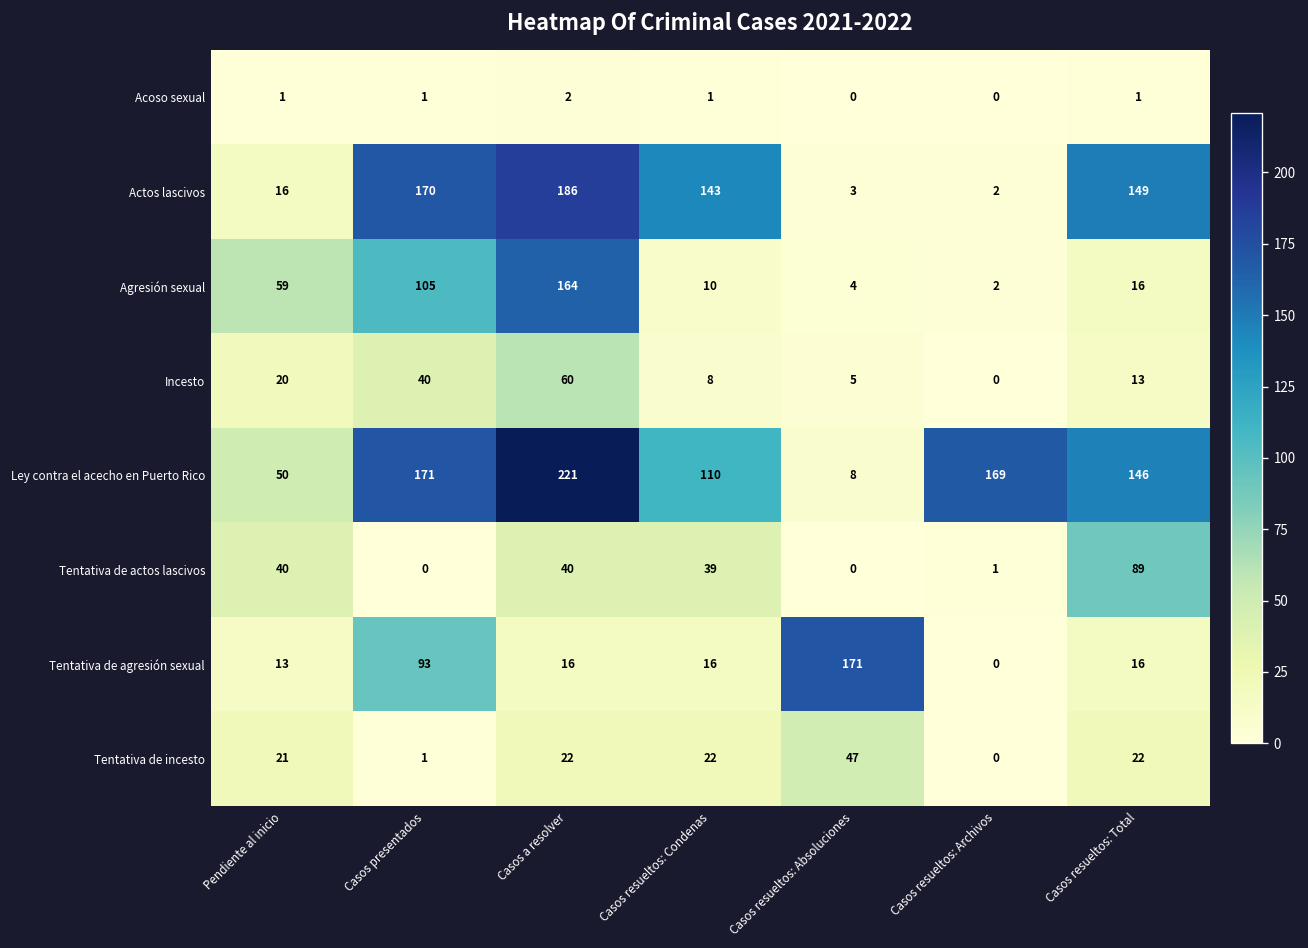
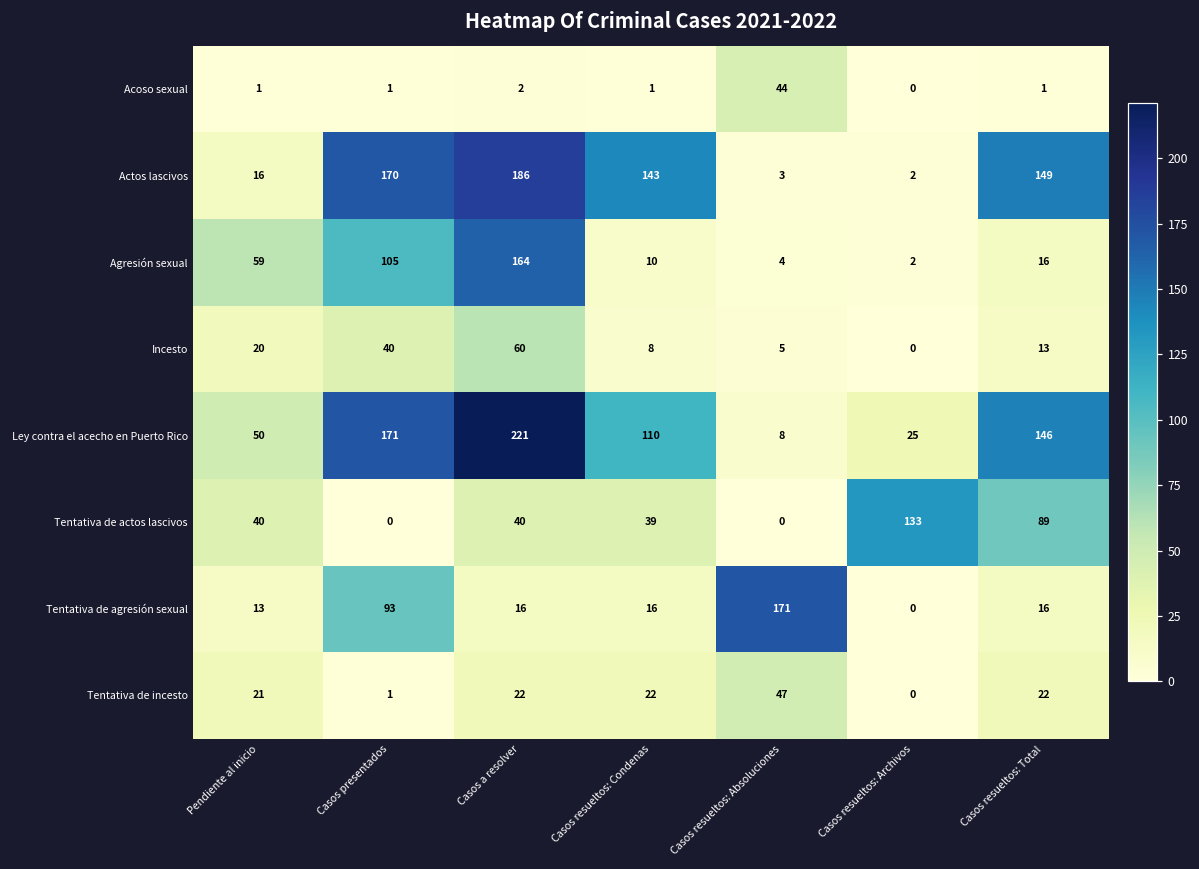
Acoso sexual, Casos resueltos: Absoluciones: 0 -> 44
Ley contra el acecho en Puerto Rico, Casos resueltos: Archivos: 169 -> 25
Tentativa de actos lascivos, Casos resueltos: Archivos: 1 -> 133
